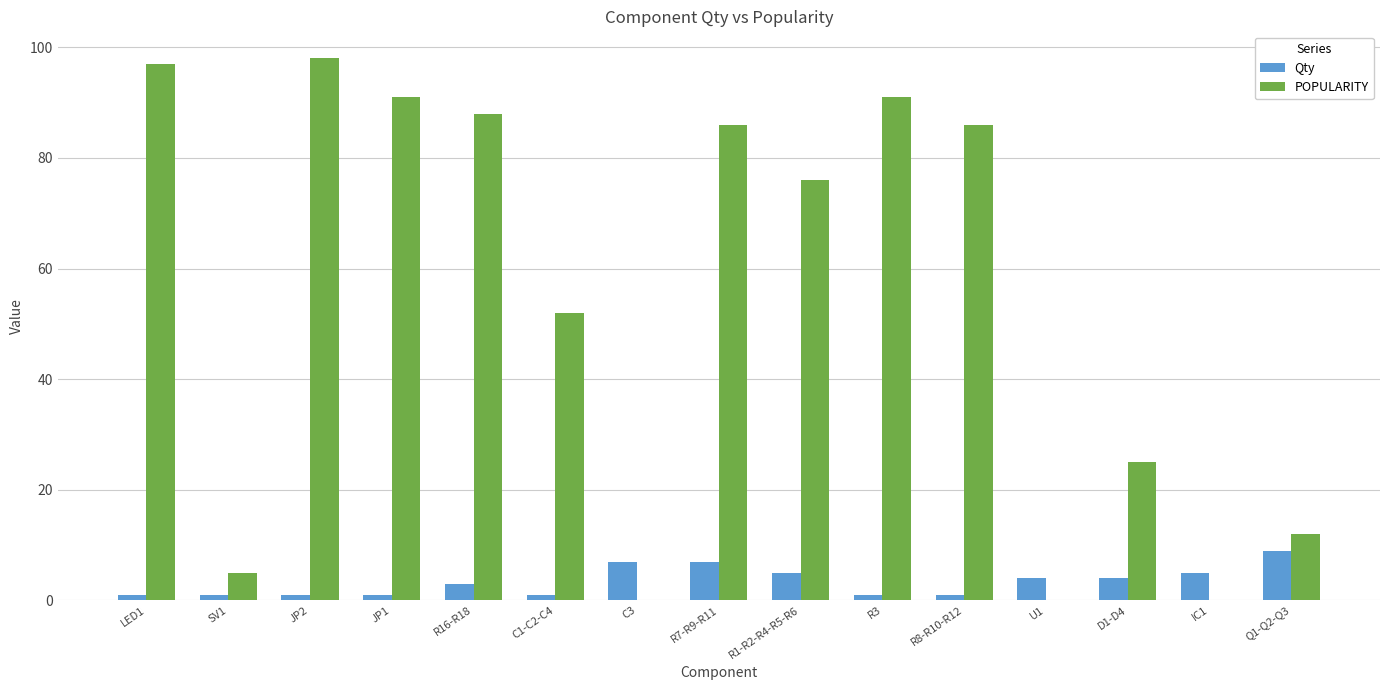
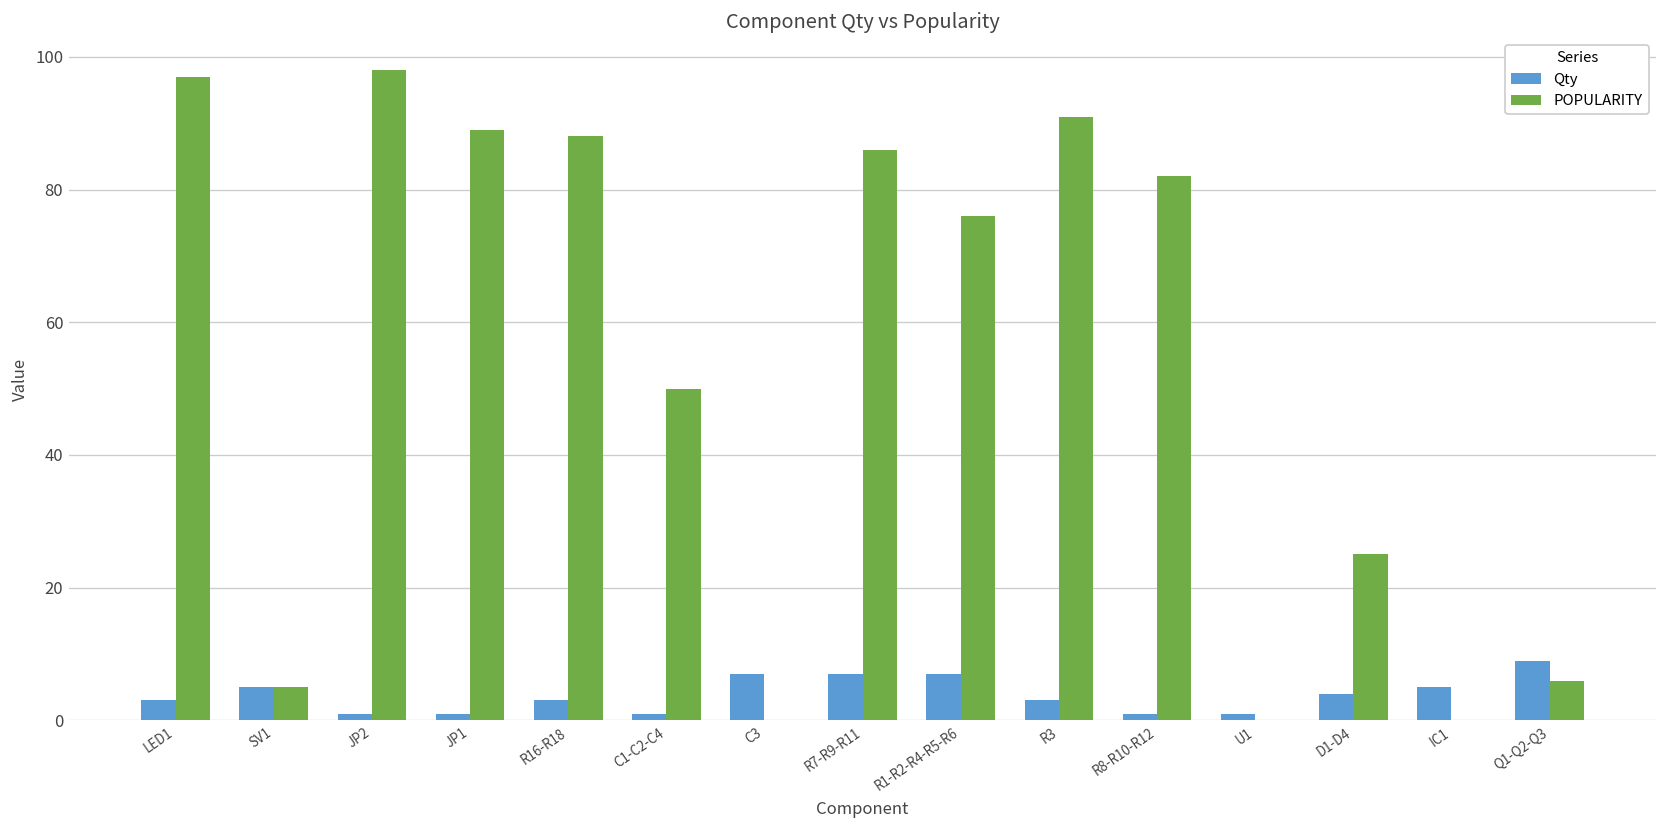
Qty, LED1: 1 -> 3
Qty, SV1: 1 -> 5
POPULARITY, JP1: 91 -> 89
POPULARITY, C1-C2-C4: 52 -> 50
Qty, R1-R2-R4-R5-R6: 5 -> 7
Qty, R3: 1 -> 3
POPULARITY, R8-R10-R12: 86 -> 82
Qty, U1: 4 -> 1
POPULARITY, Q1-Q2-Q3: 12 -> 6
